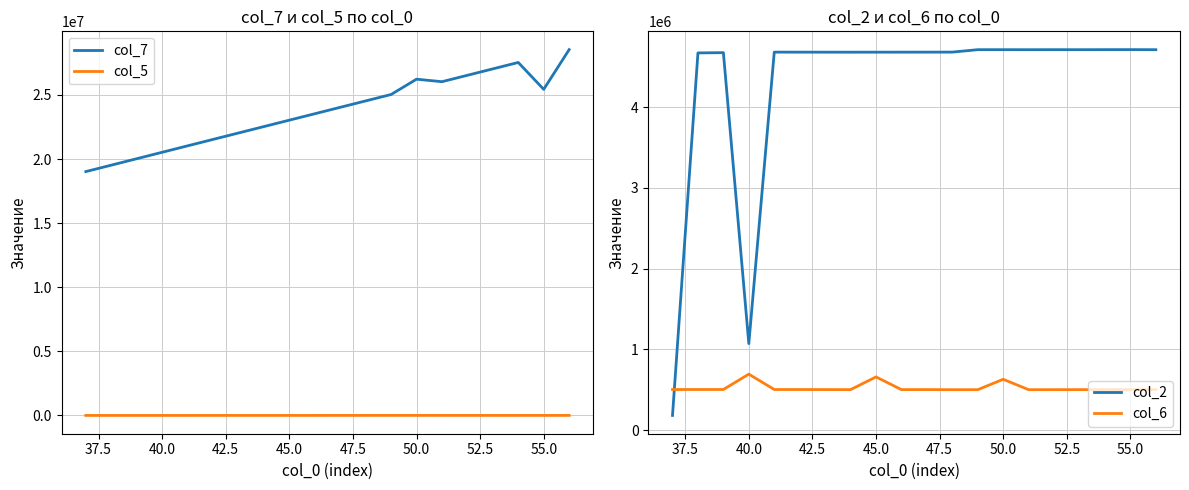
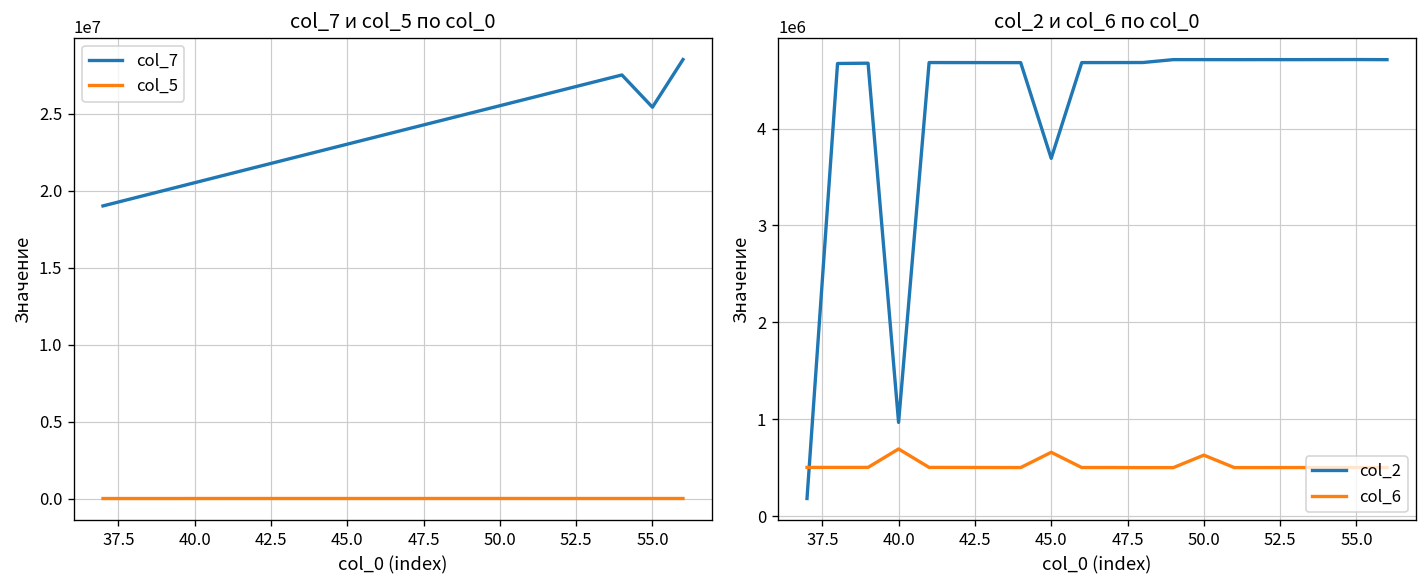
col_7 и col_5 по col_0, col_7, 50.0: 26200000 -> 25500000
col_2 и col_6 по col_0, col_2, 40.0: 1100000 -> 1000000
col_2 и col_6 по col_0, col_2, 45.0: 4700000 -> 3700000
